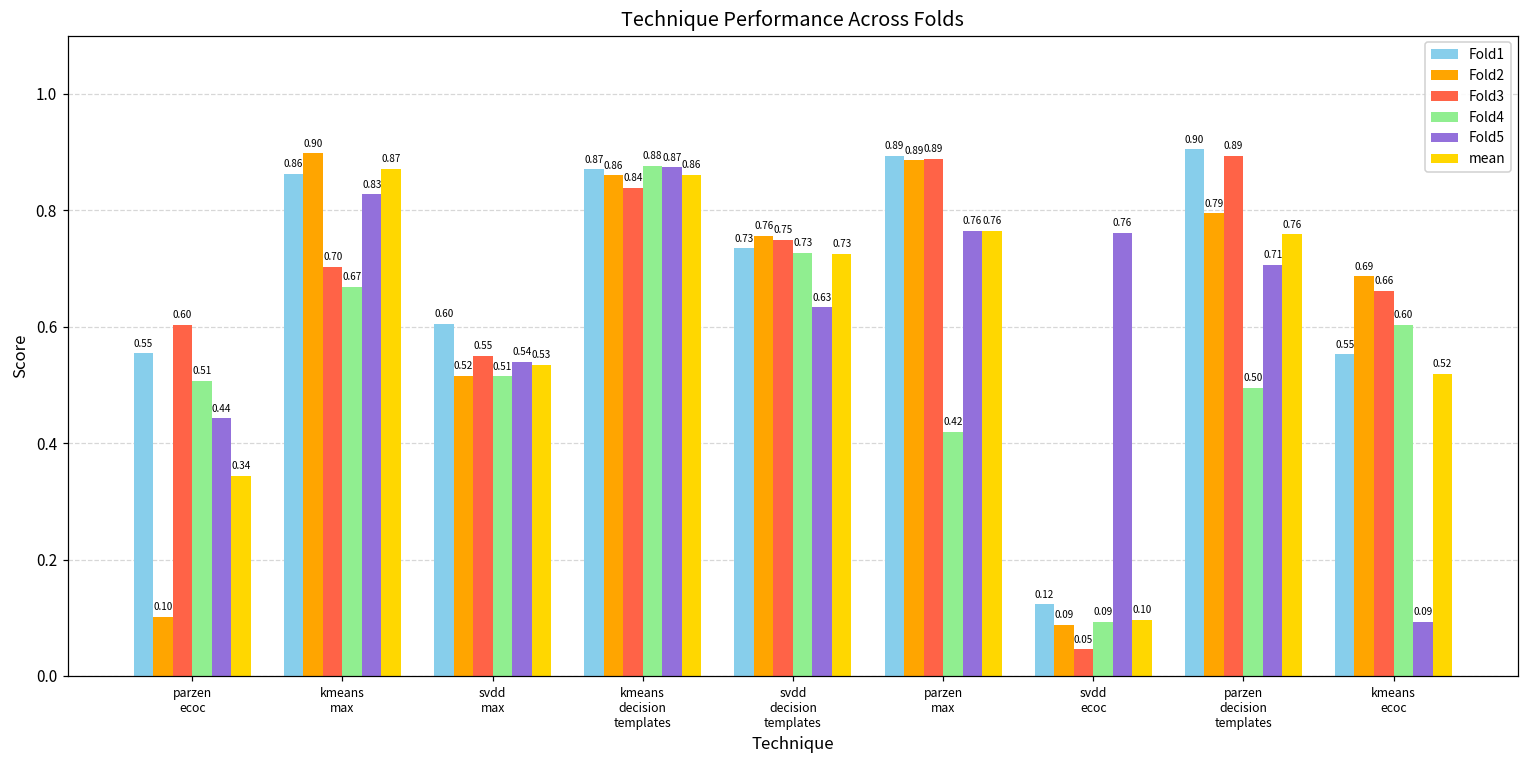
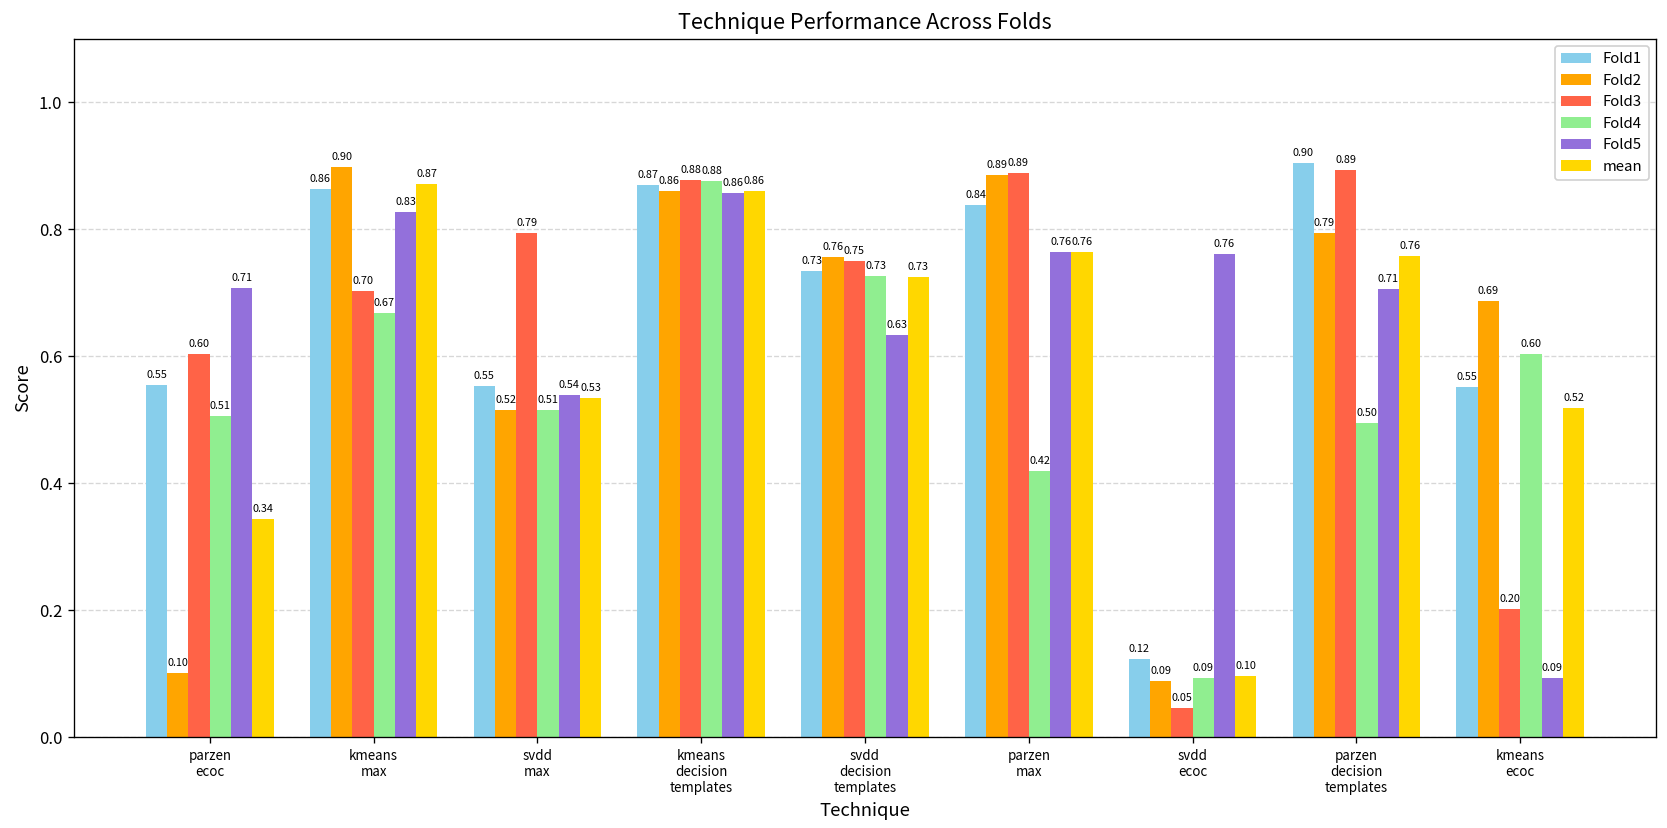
Fold5, parzen ecoc: 0.44 -> 0.71
Fold1, svdd max: 0.60 -> 0.55
Fold3, svdd max: 0.55 -> 0.79
Fold3, kmeans decision templates: 0.84 -> 0.88
Fold5, kmeans decision templates: 0.87 -> 0.86
Fold1, parzen max: 0.89 -> 0.84
Fold3, kmeans ecoc: 0.66 -> 0.20
